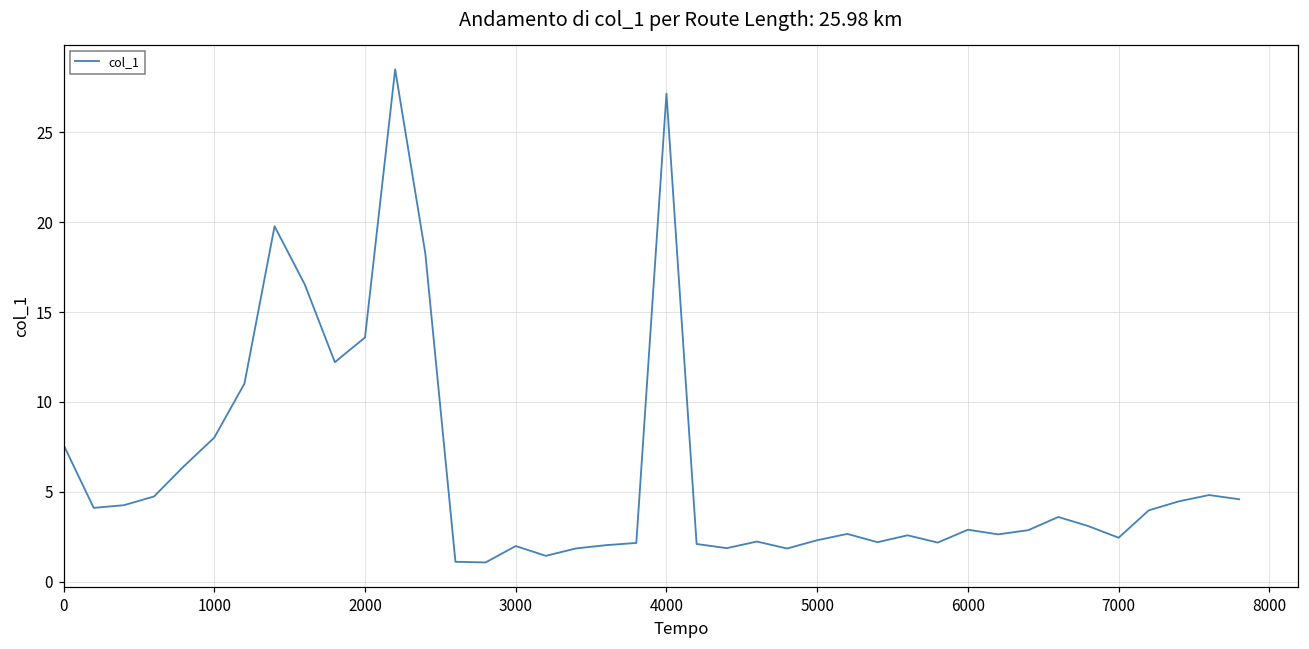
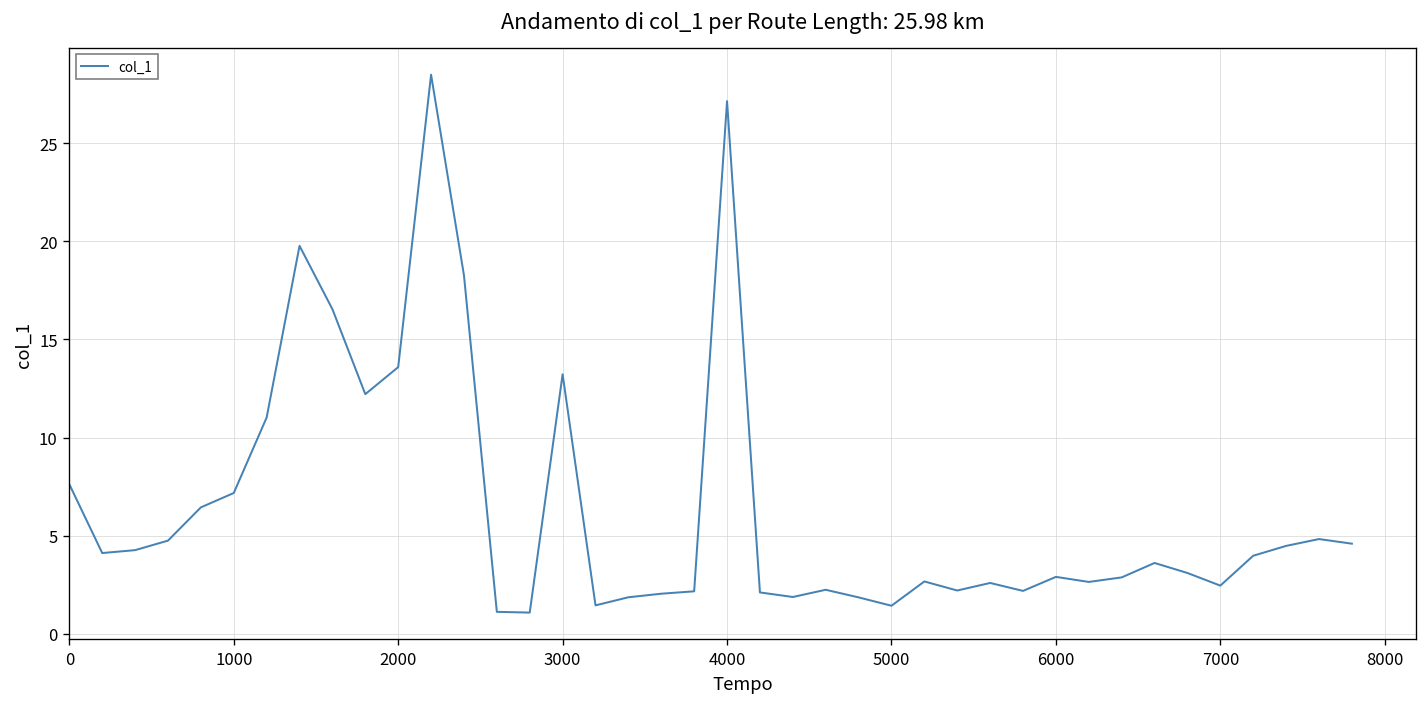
1000: 8.0 -> 7.2
3000: 2.0 -> 13.2
5000: 2.3 -> 1.4
